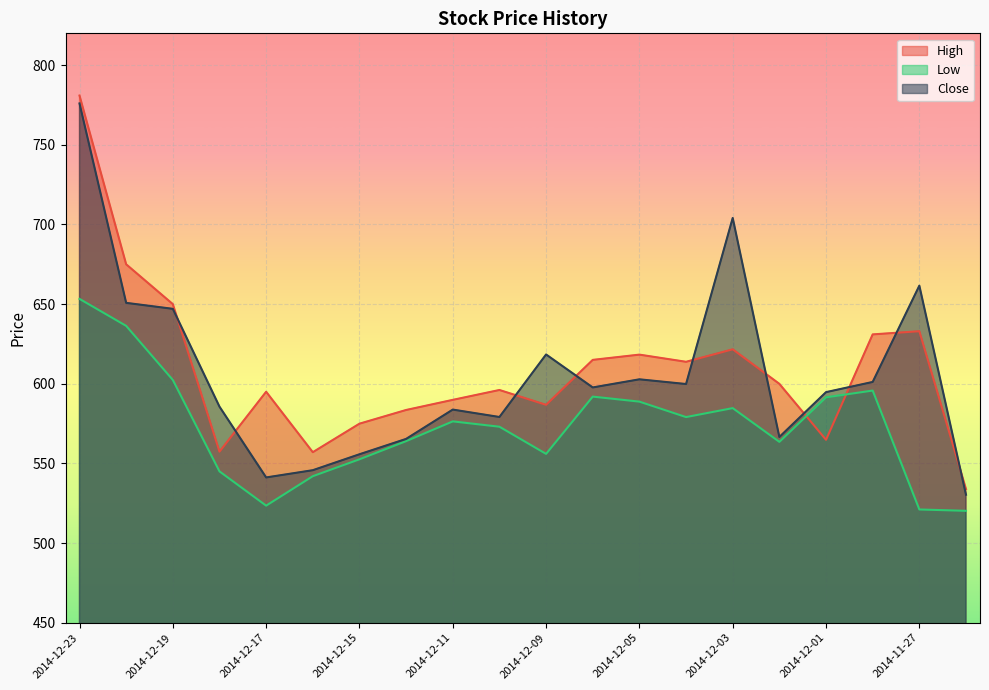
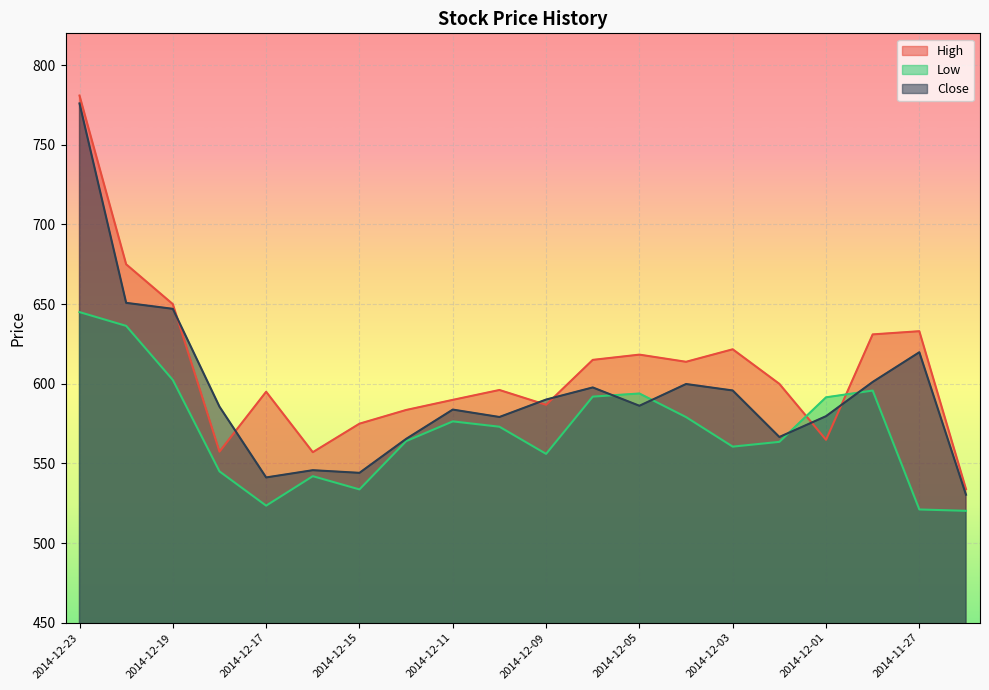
Low, 2014-12-23: 653 -> 645
Low, 2014-12-15: 553 -> 534
Close, 2014-12-15: 556 -> 544
Close, 2014-12-09: 618 -> 590
Low, 2014-12-05: 589 -> 594
Close, 2014-12-05: 603 -> 586
Low, 2014-12-03: 585 -> 561
Close, 2014-12-03: 704 -> 596
Close, 2014-12-01: 595 -> 580
Close, 2014-11-27: 662 -> 620
